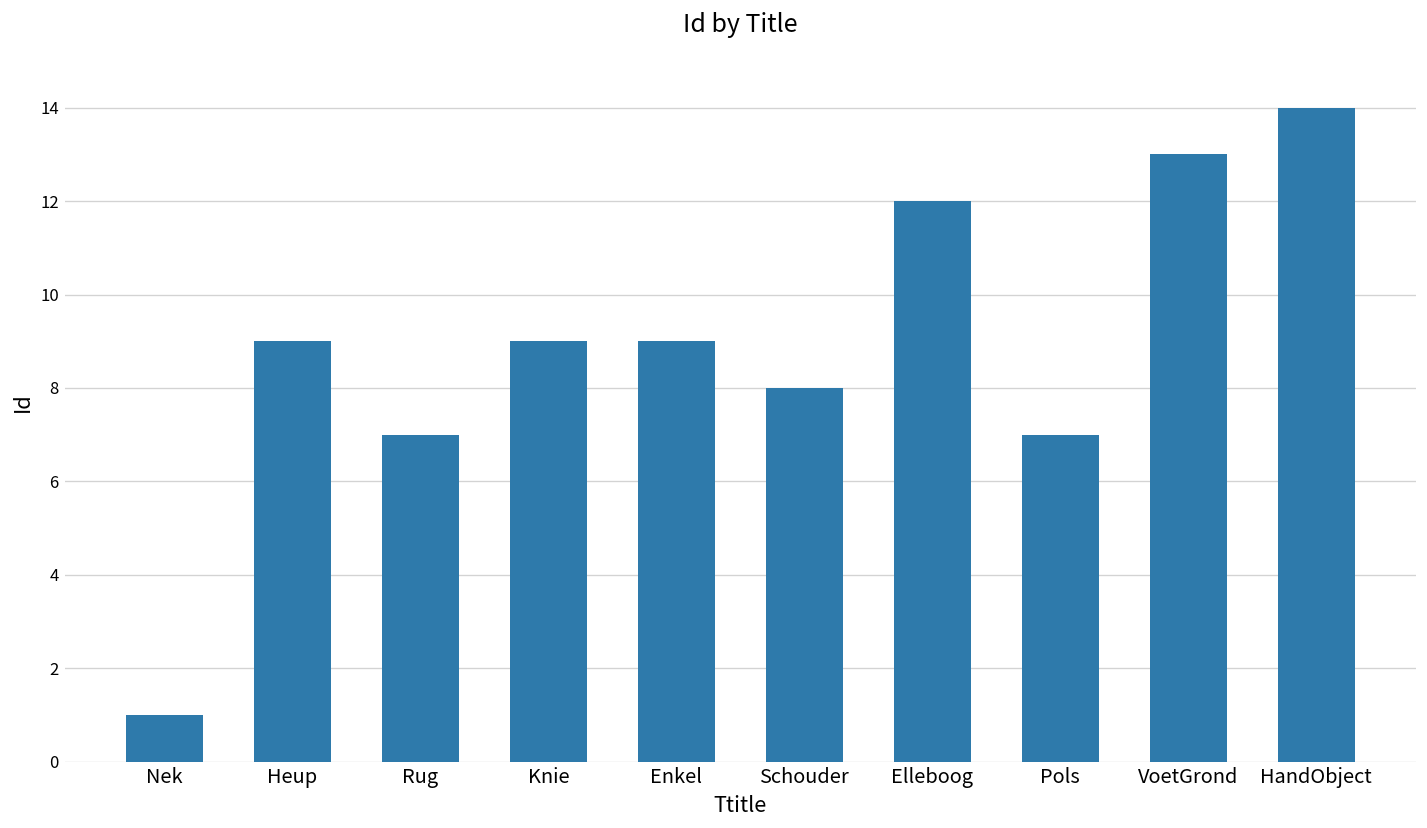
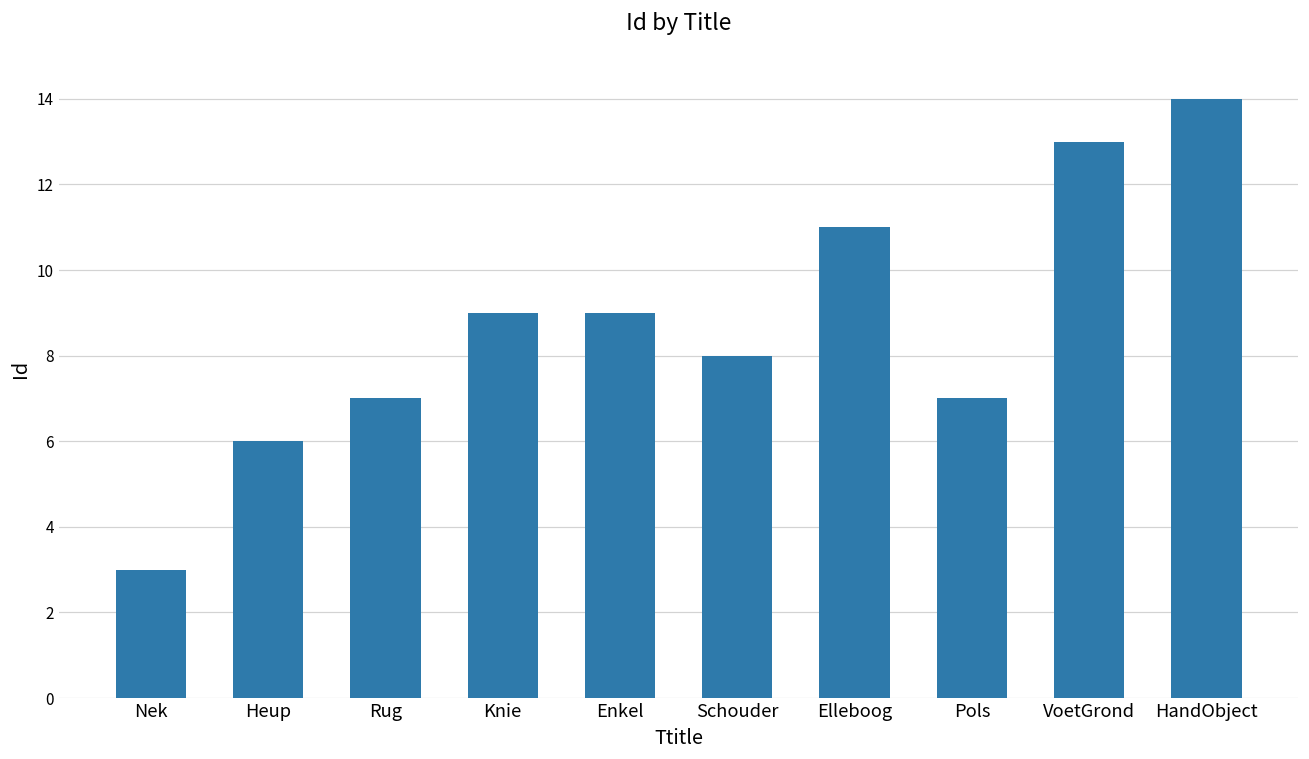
Nek: 1 -> 3
Heup: 9 -> 6
Elleboog: 12 -> 11
